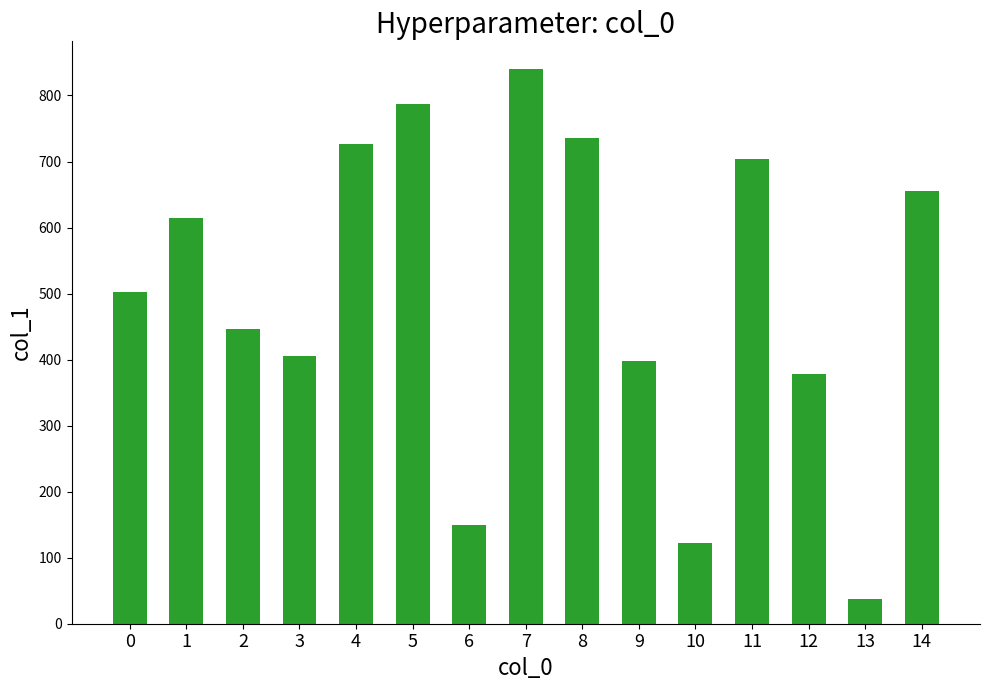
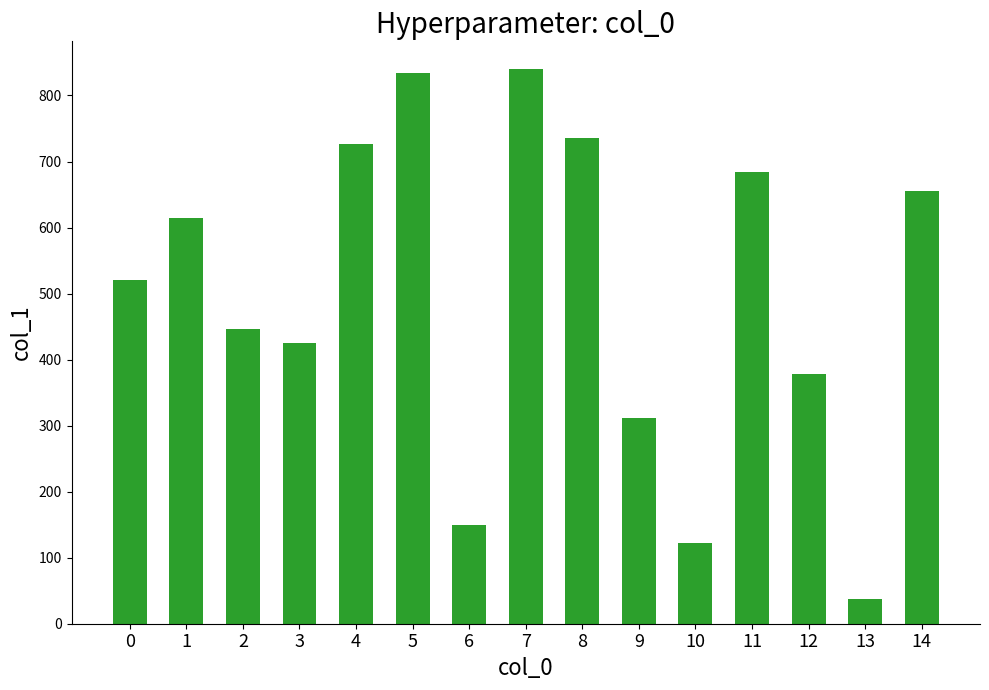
0: 500 -> 520
3: 410 -> 430
5: 790 -> 830
9: 400 -> 310
11: 700 -> 680
